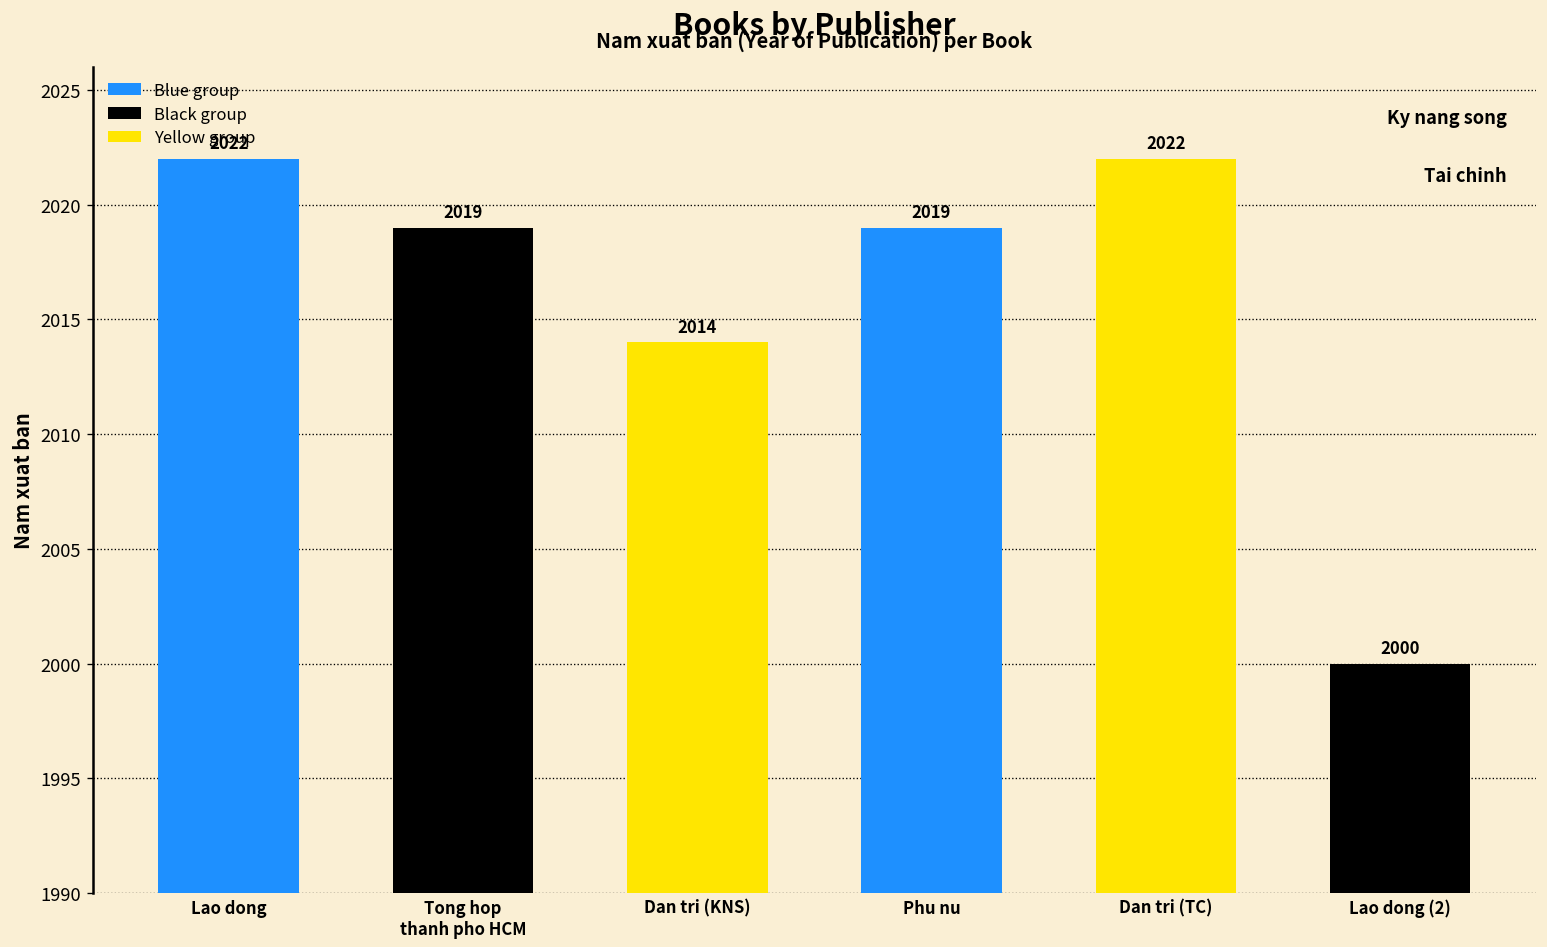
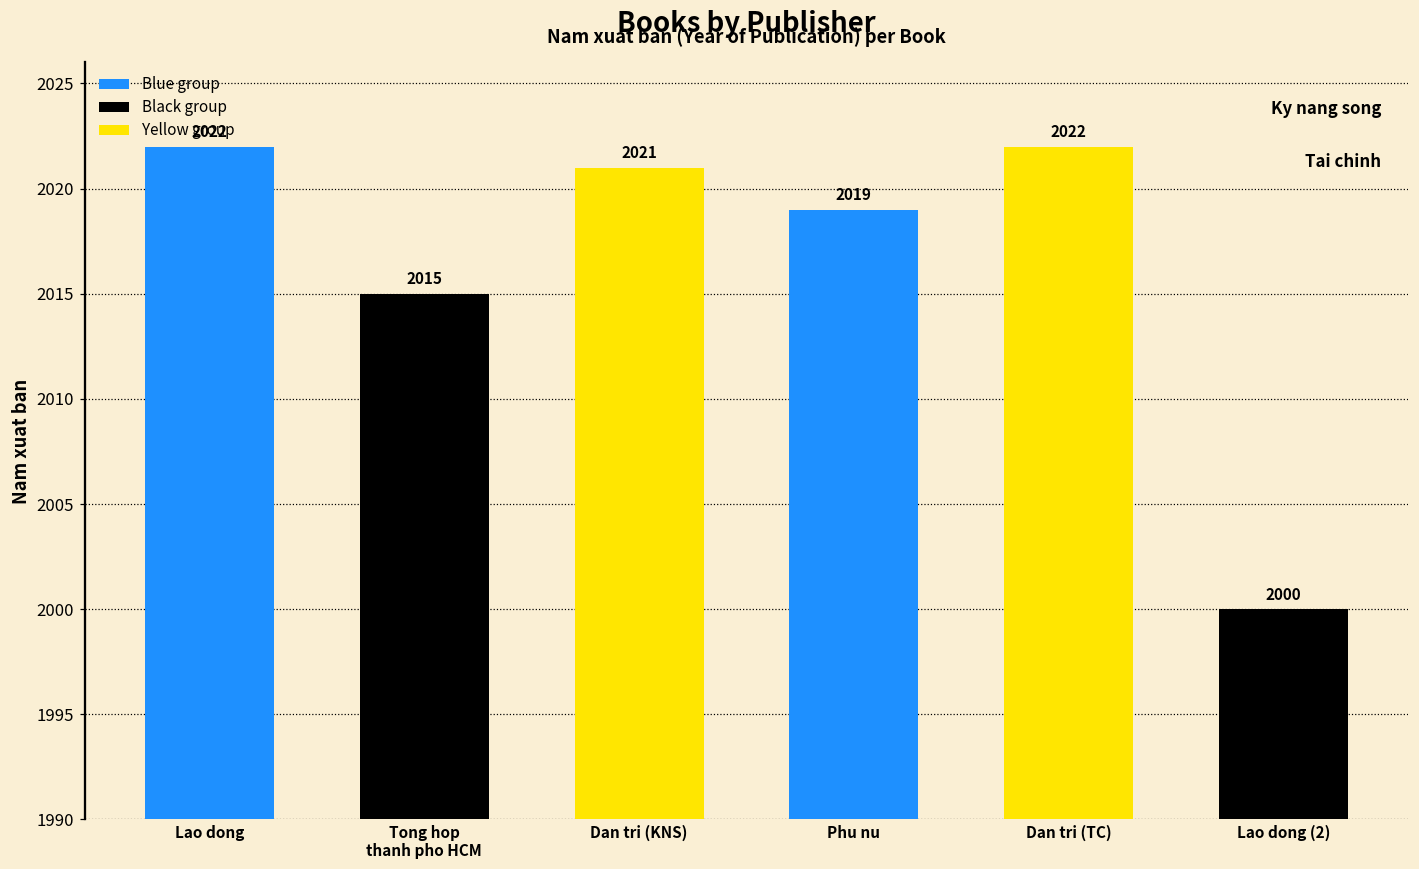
Tong hop thanh pho HCM: 2019 -> 2015
Dan tri (KNS): 2014 -> 2021
